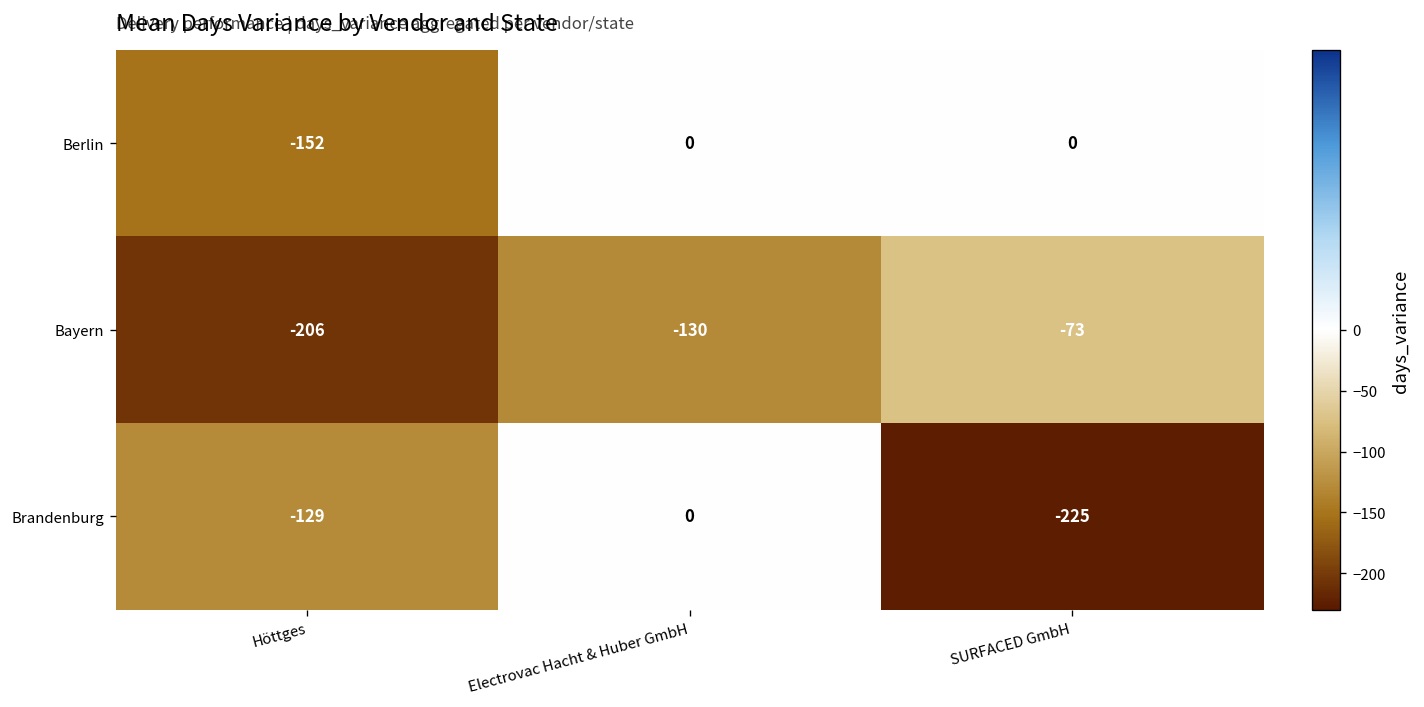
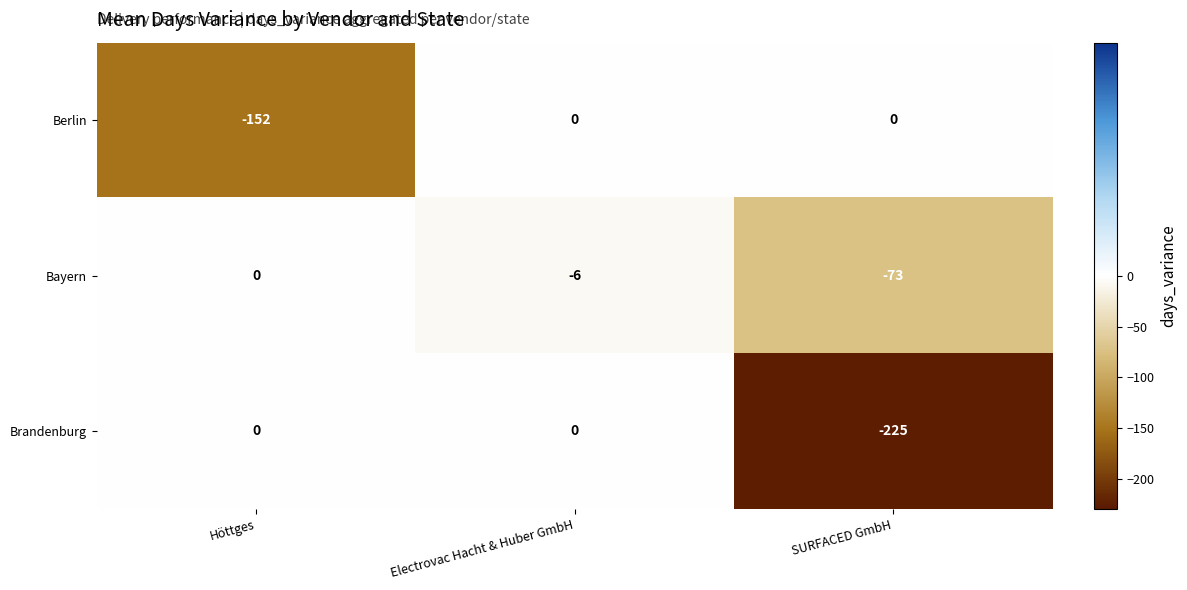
Bayern, Höttges: -206 -> 0
Bayern, Electrovac Hacht & Huber GmbH: -130 -> -6
Brandenburg, Höttges: -129 -> 0
